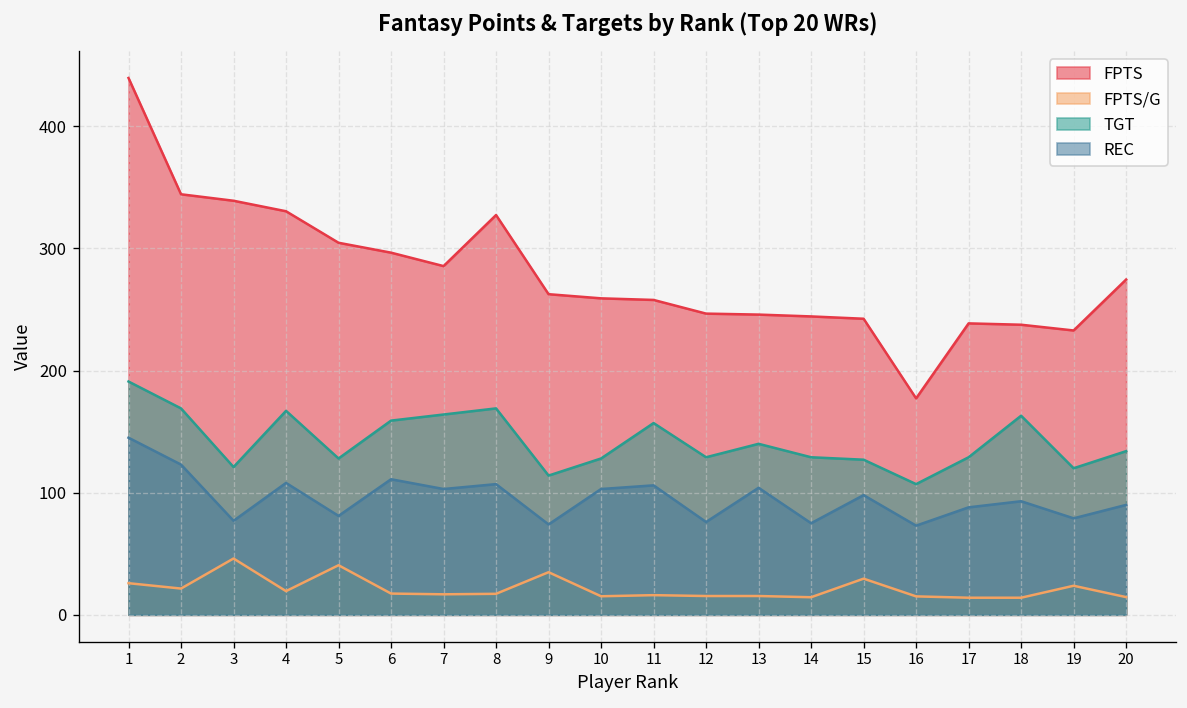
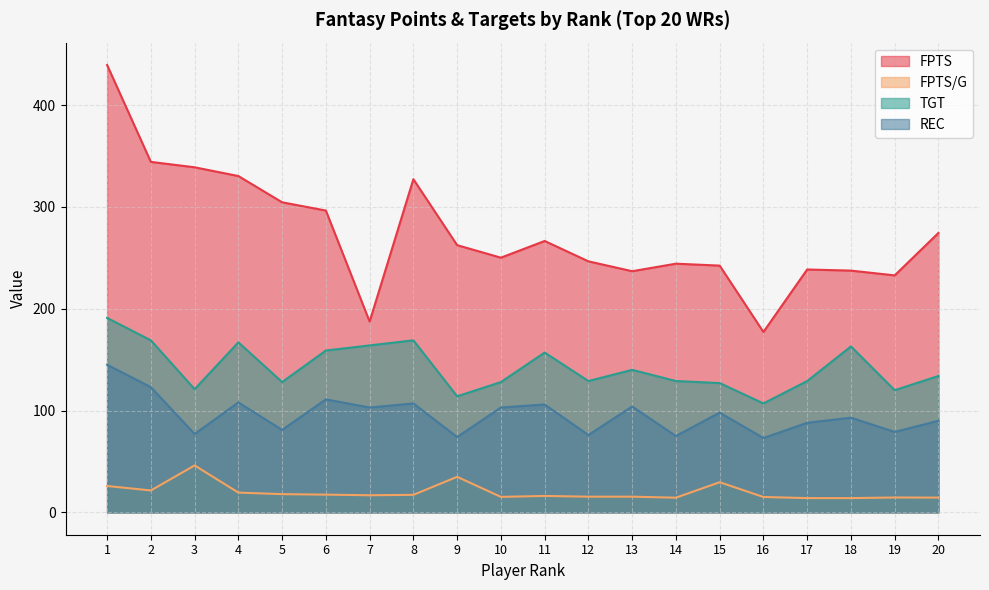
FPTS/G, 5: 41 -> 18
FPTS, 7: 286 -> 187
FPTS, 10: 259 -> 250
FPTS, 11: 258 -> 267
FPTS, 13: 246 -> 237
FPTS/G, 19: 24 -> 15
